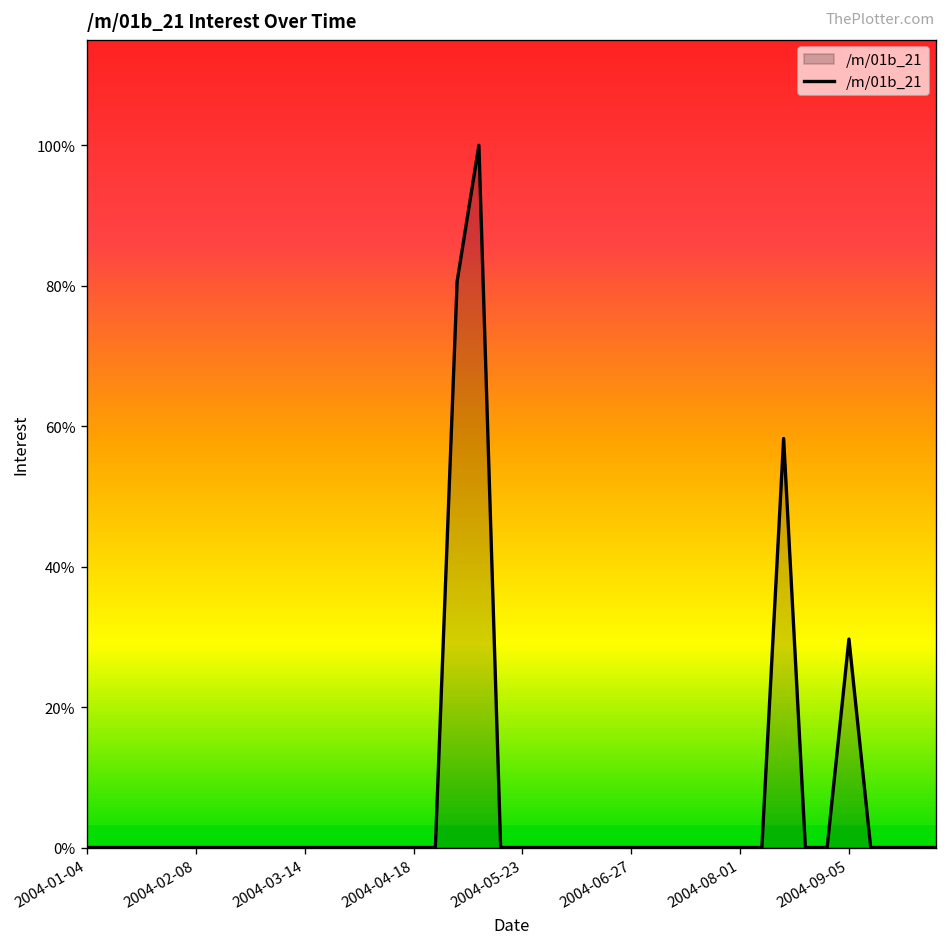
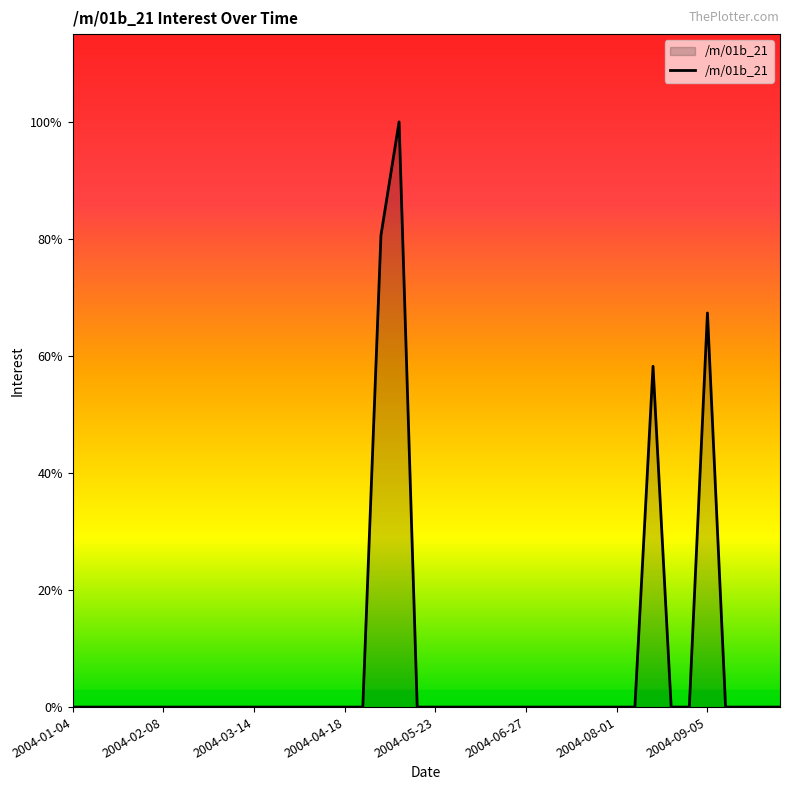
2004-09-05: 30% -> 67%
